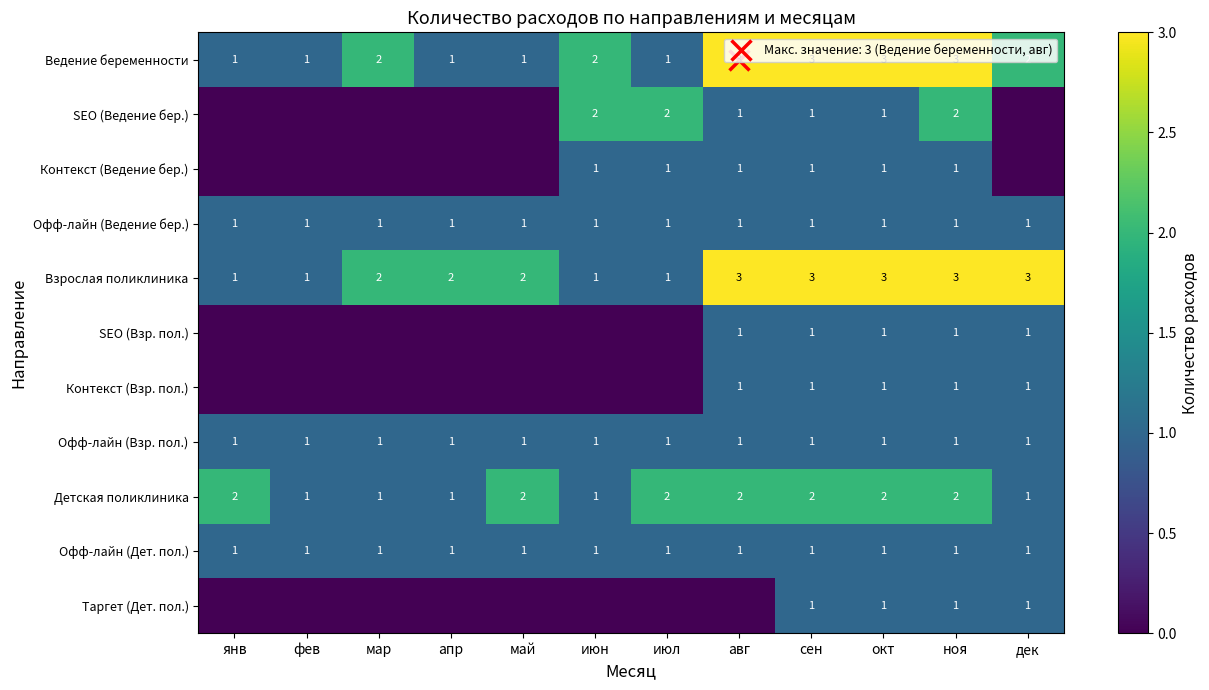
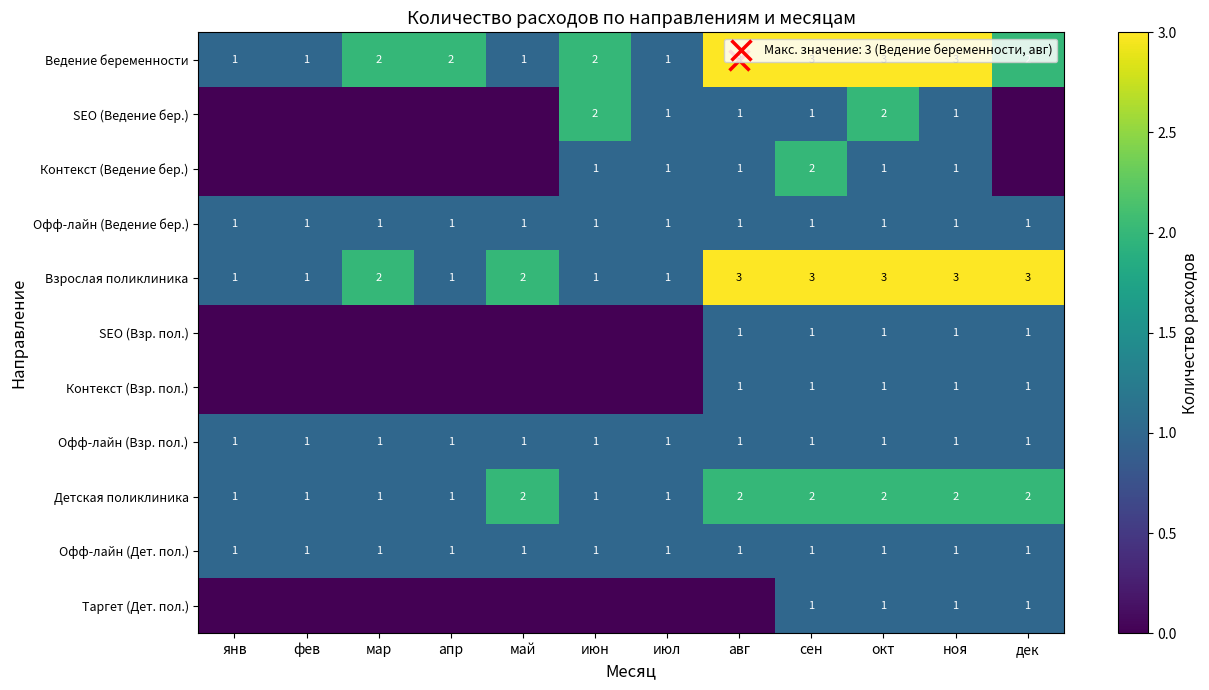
Ведение беременности, апр: 1 -> 2
SEO (Ведение бер.), июл: 2 -> 1
SEO (Ведение бер.), окт: 1 -> 2
SEO (Ведение бер.), ноя: 2 -> 1
Контекст (Ведение бер.), сен: 1 -> 2
Взрослая поликлиника, апр: 2 -> 1
Детская поликлиника, янв: 2 -> 1
Детская поликлиника, июл: 2 -> 1
Детская поликлиника, дек: 1 -> 2
